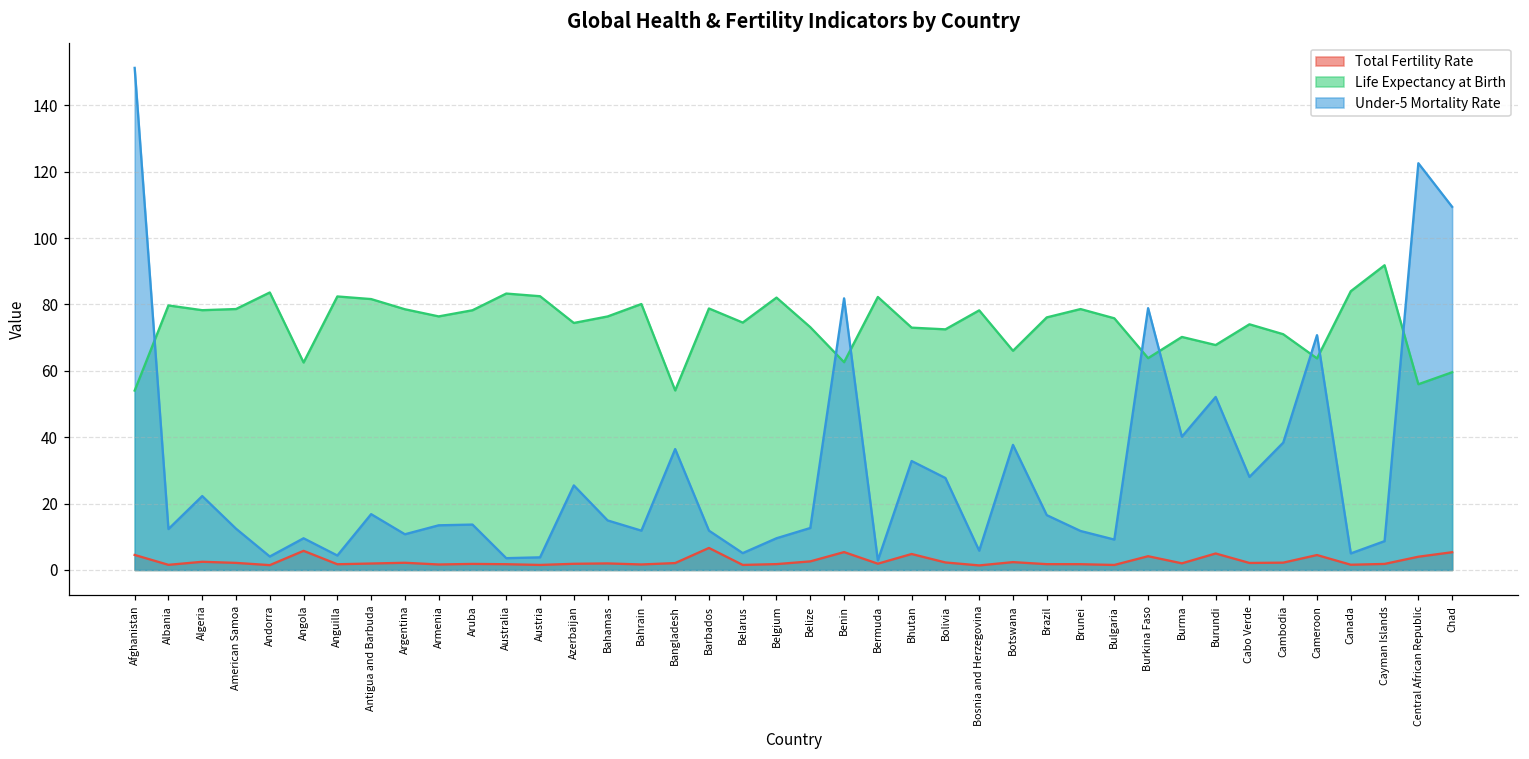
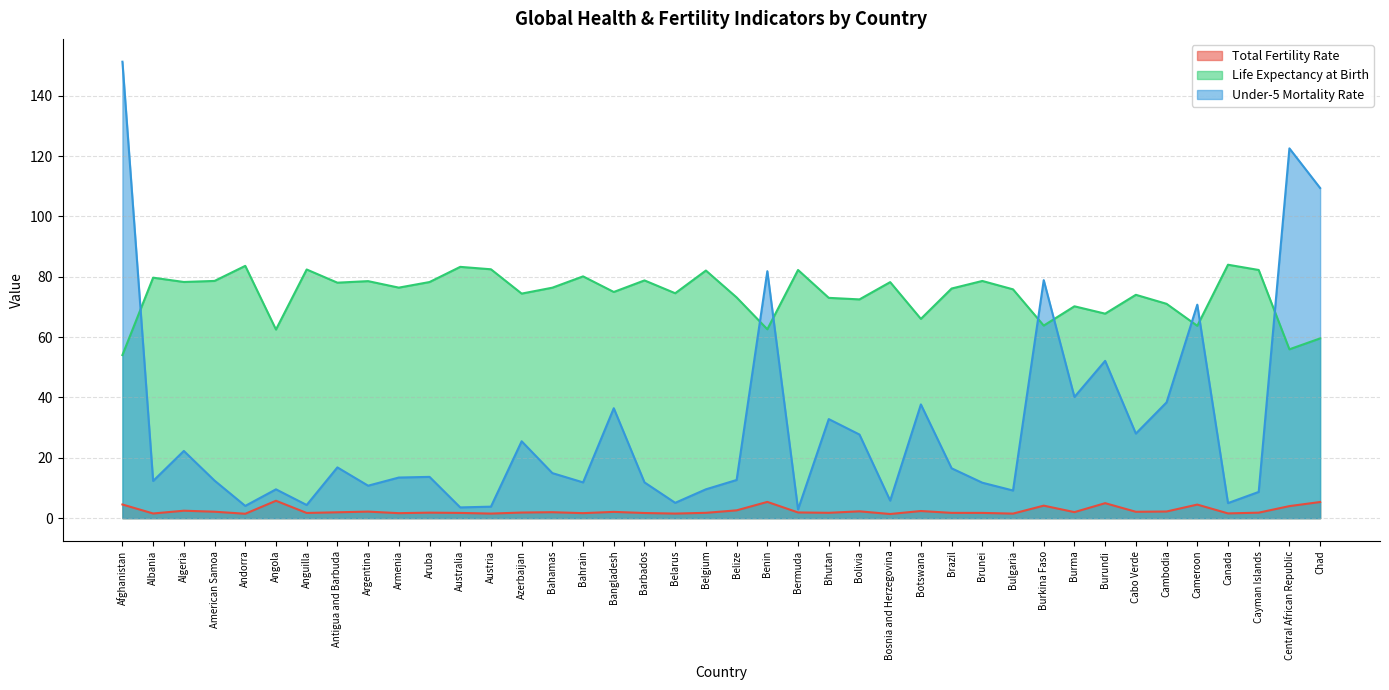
Life Expectancy at Birth, Antigua and Barbuda: 82 -> 78
Life Expectancy at Birth, Bangladesh: 54 -> 75
Total Fertility Rate, Barbados: 7 -> 2
Total Fertility Rate, Bhutan: 5 -> 2
Life Expectancy at Birth, Cayman Islands: 92 -> 82
